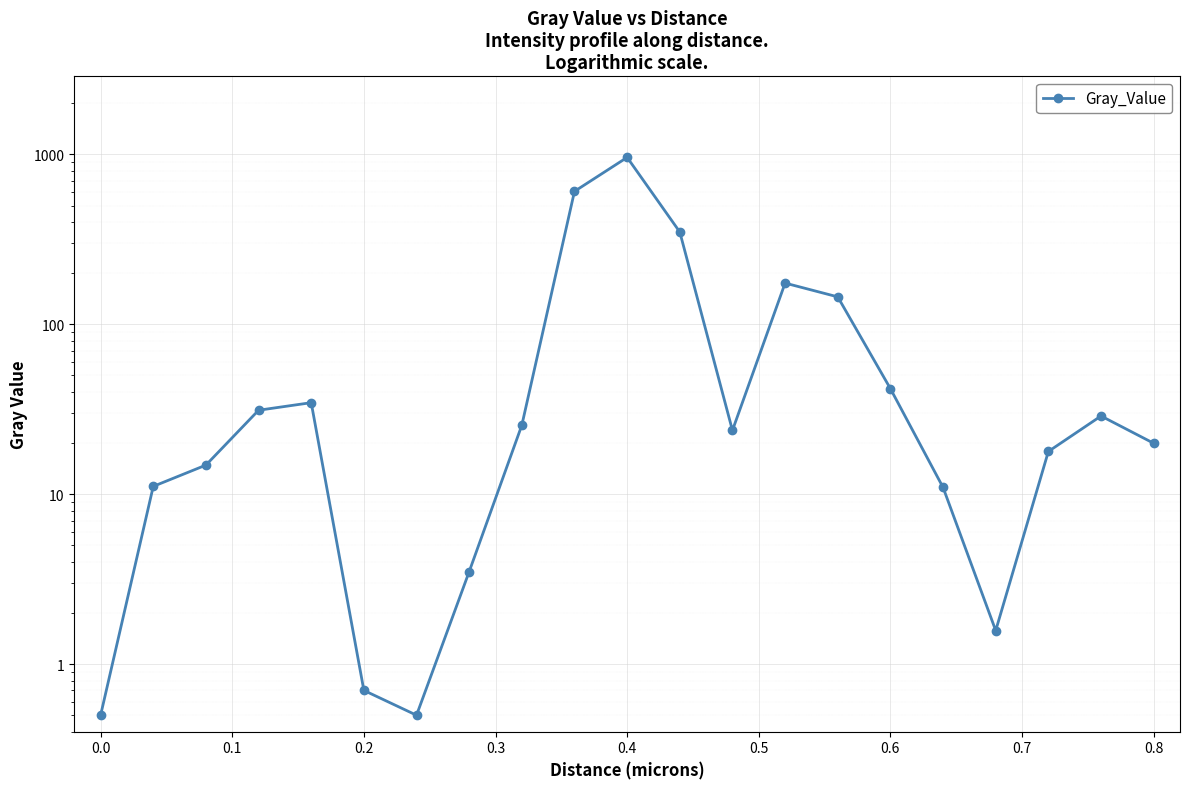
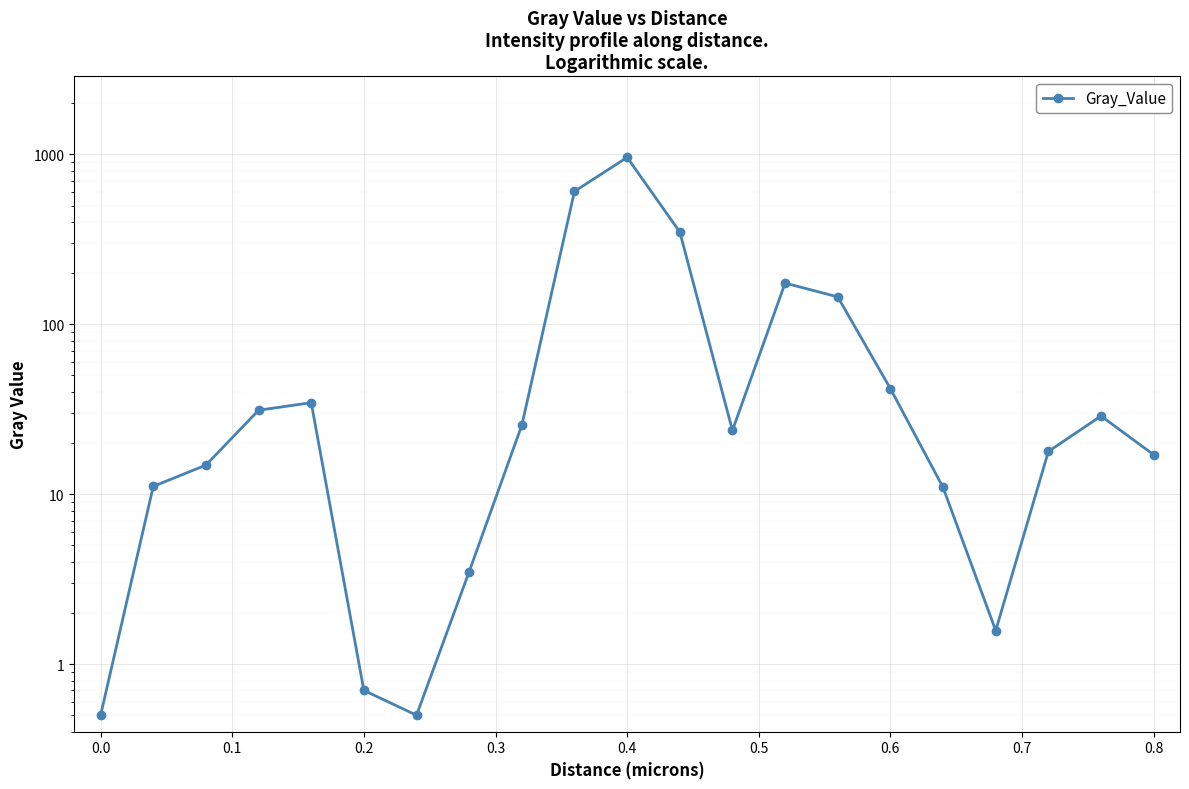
0.8: 20 -> 17
